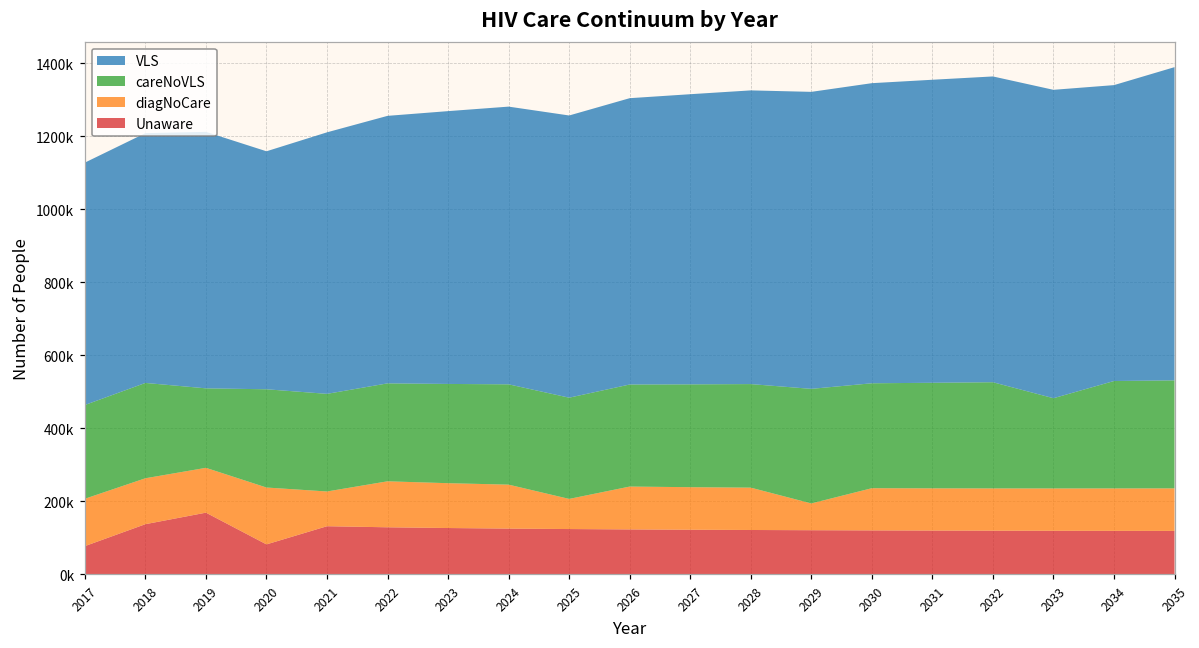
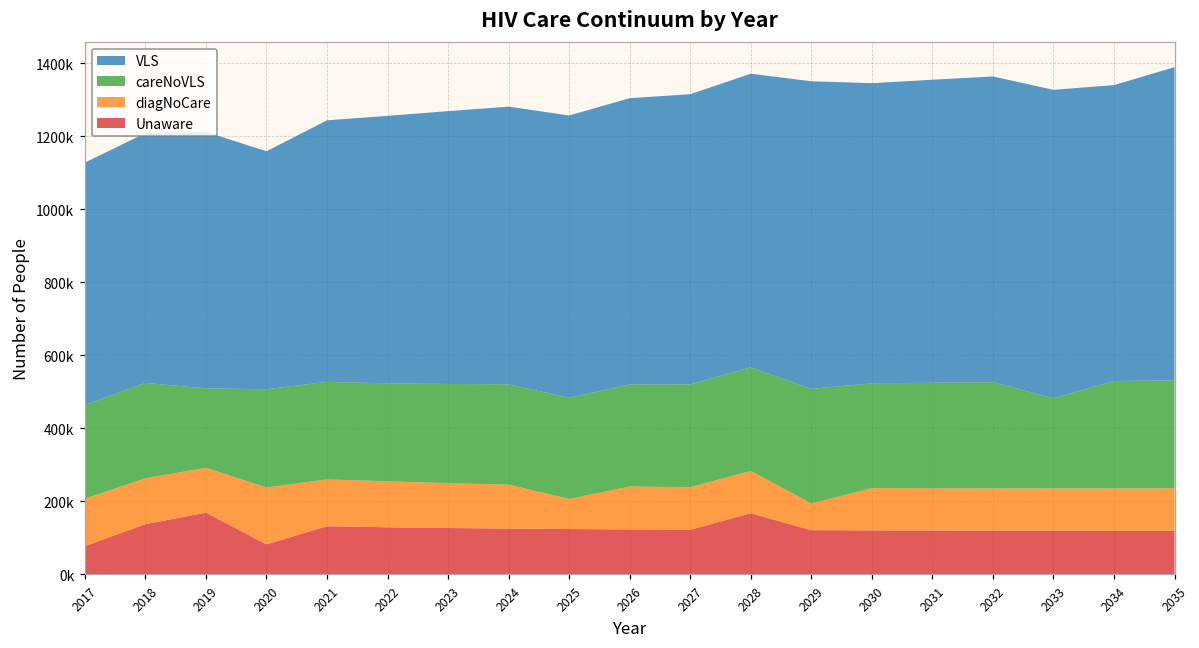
diagNoCare, 2021: 100000 -> 130000
Unaware, 2028: 120000 -> 170000
VLS, 2029: 810000 -> 840000
